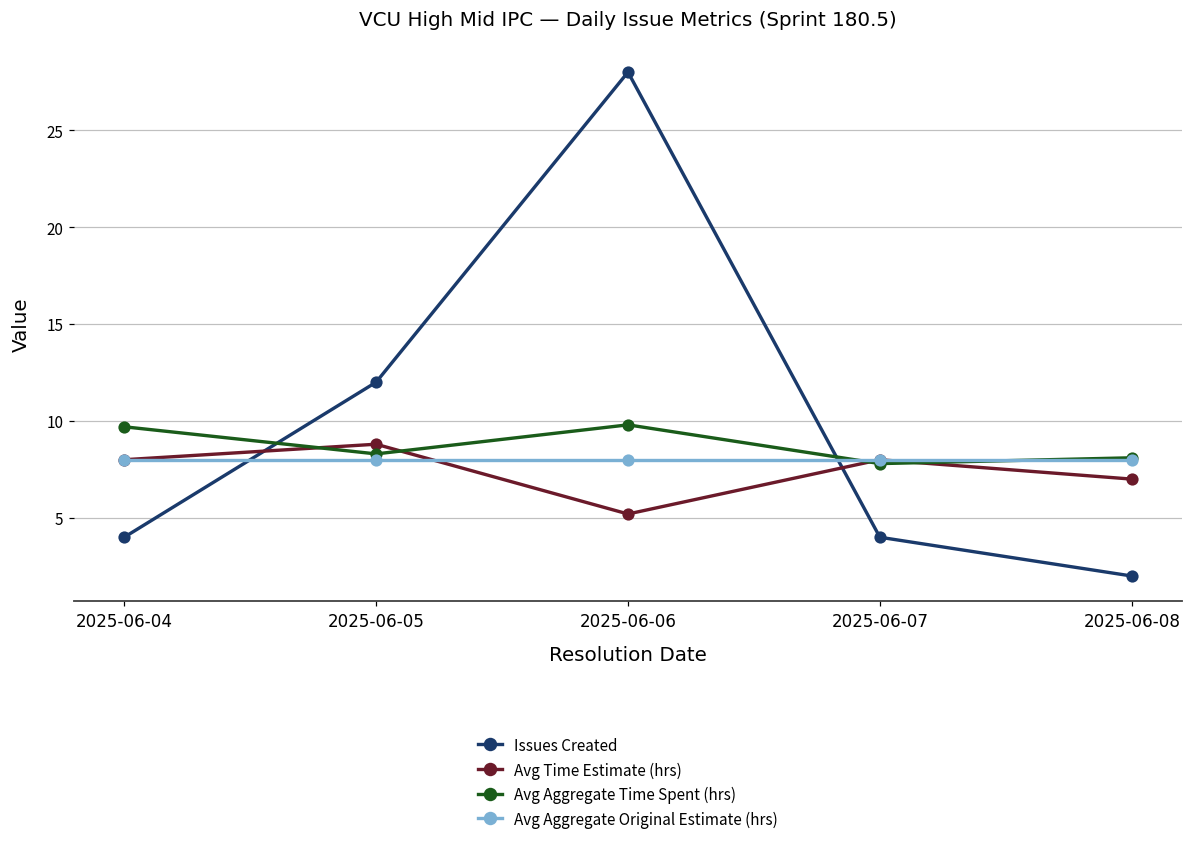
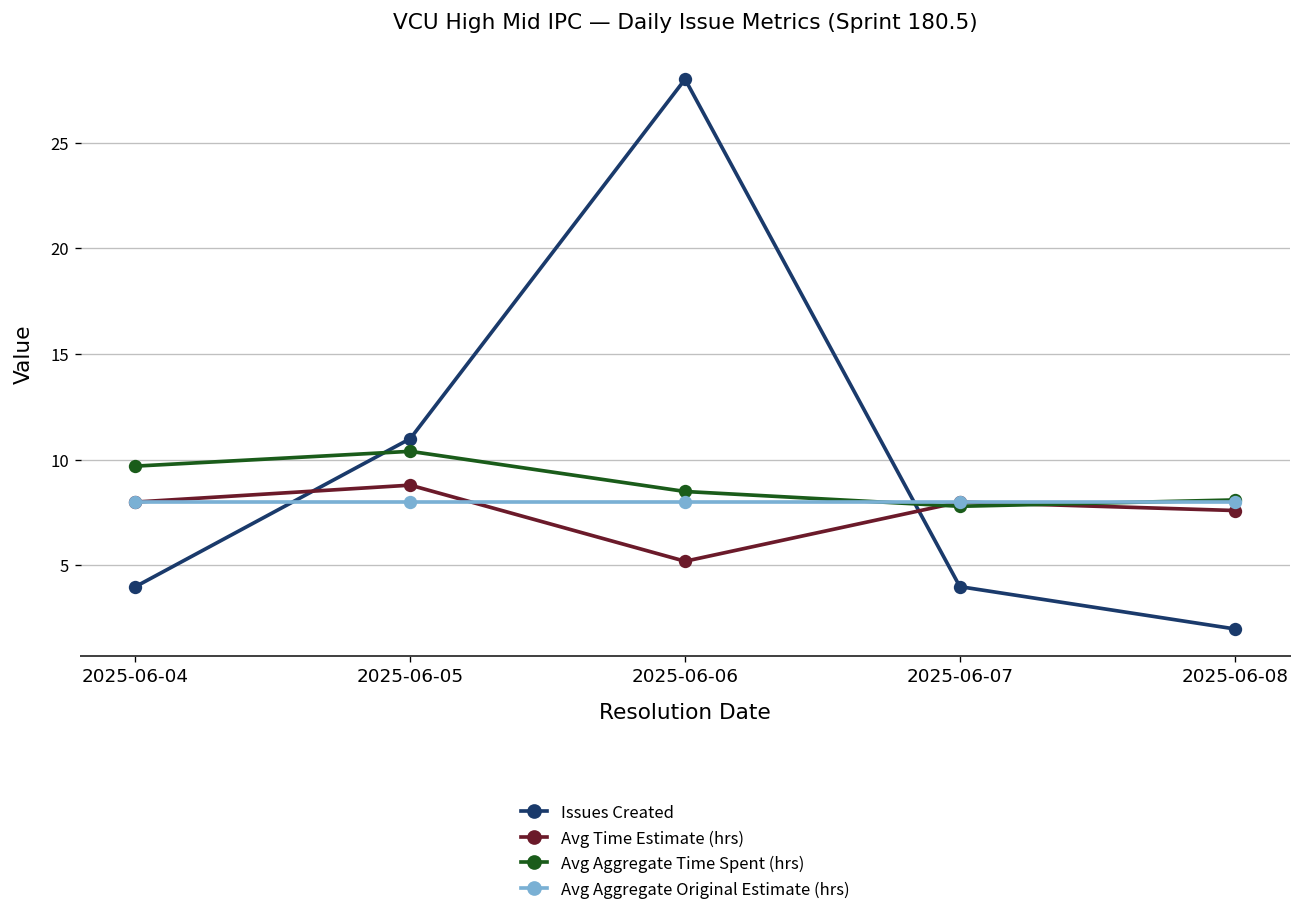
Issues Created, 2025-06-05: 12 -> 11
Avg Aggregate Time Spent (hrs), 2025-06-05: 8.3 -> 10.4
Avg Aggregate Time Spent (hrs), 2025-06-06: 9.8 -> 8.5
Avg Time Estimate (hrs), 2025-06-08: 7.0 -> 7.6
